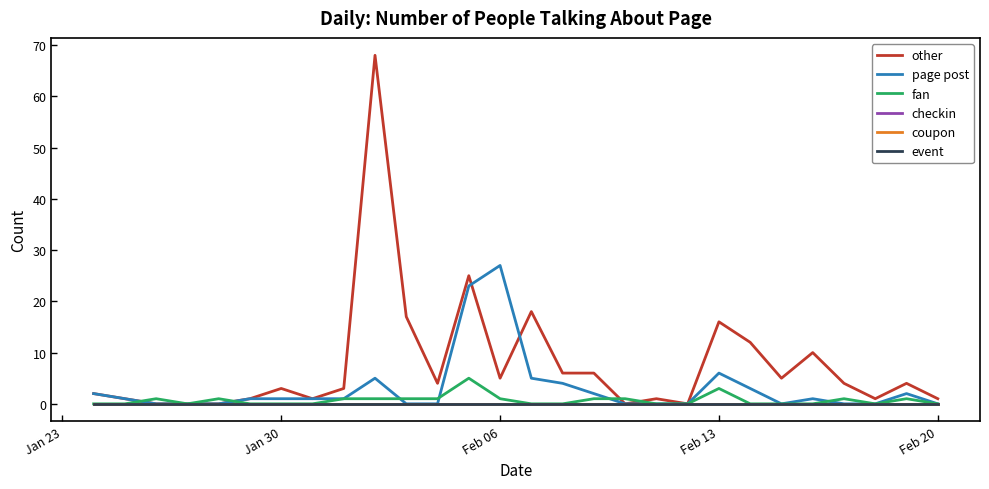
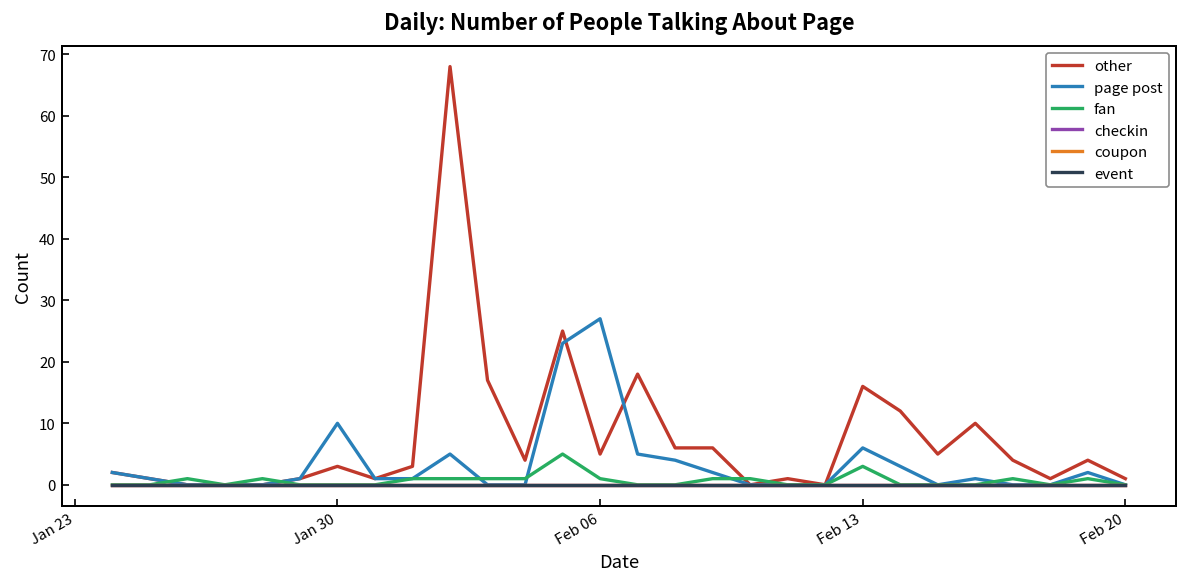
page post, Jan 30: 1 -> 10
